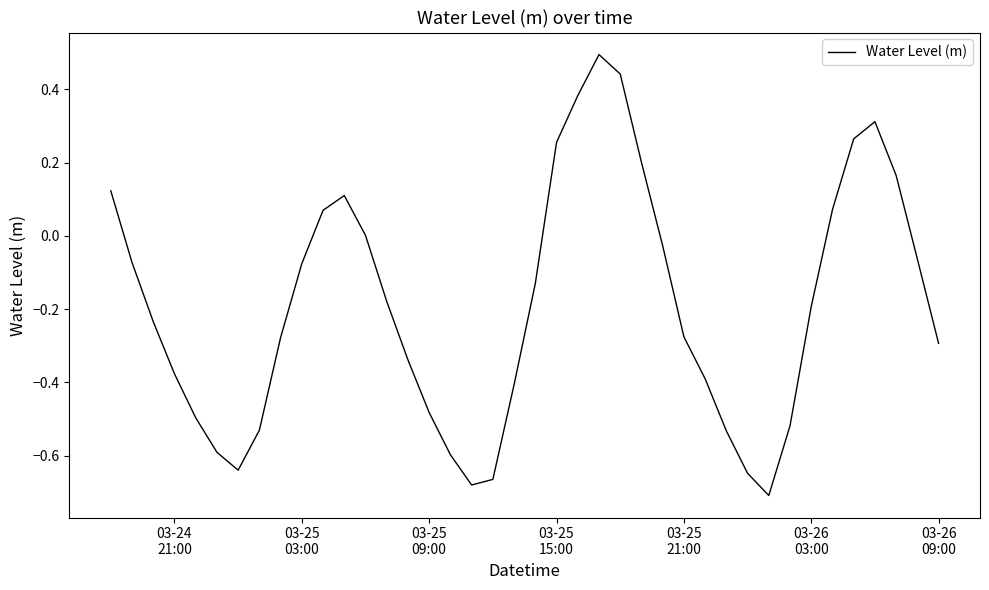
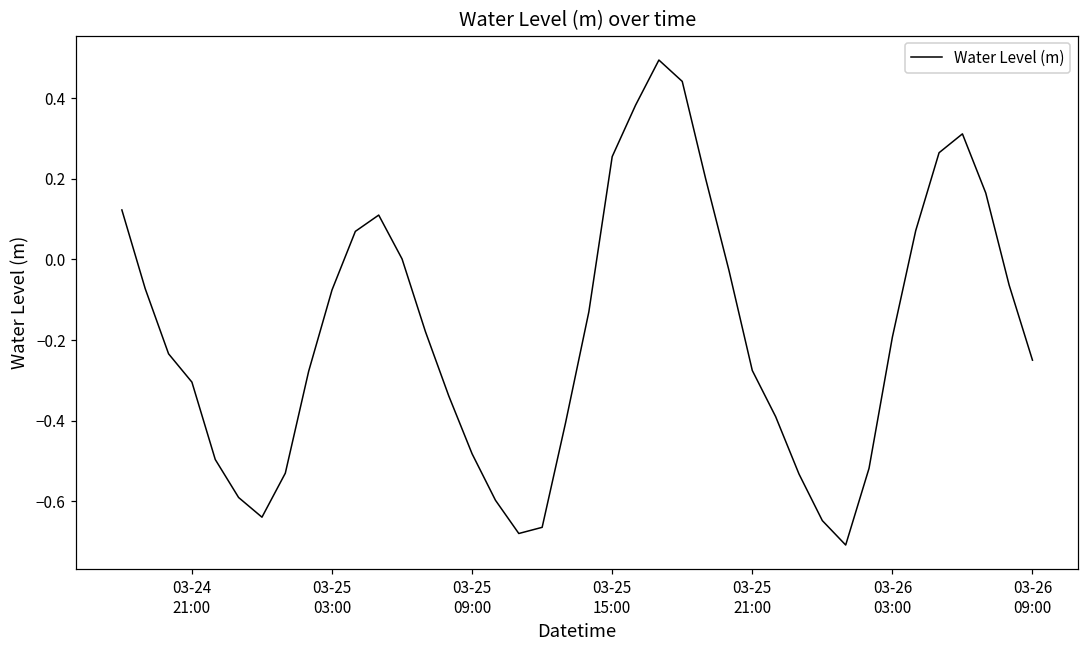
03-24 21:00: -0.38 -> -0.30
03-26 09:00: -0.29 -> -0.25
